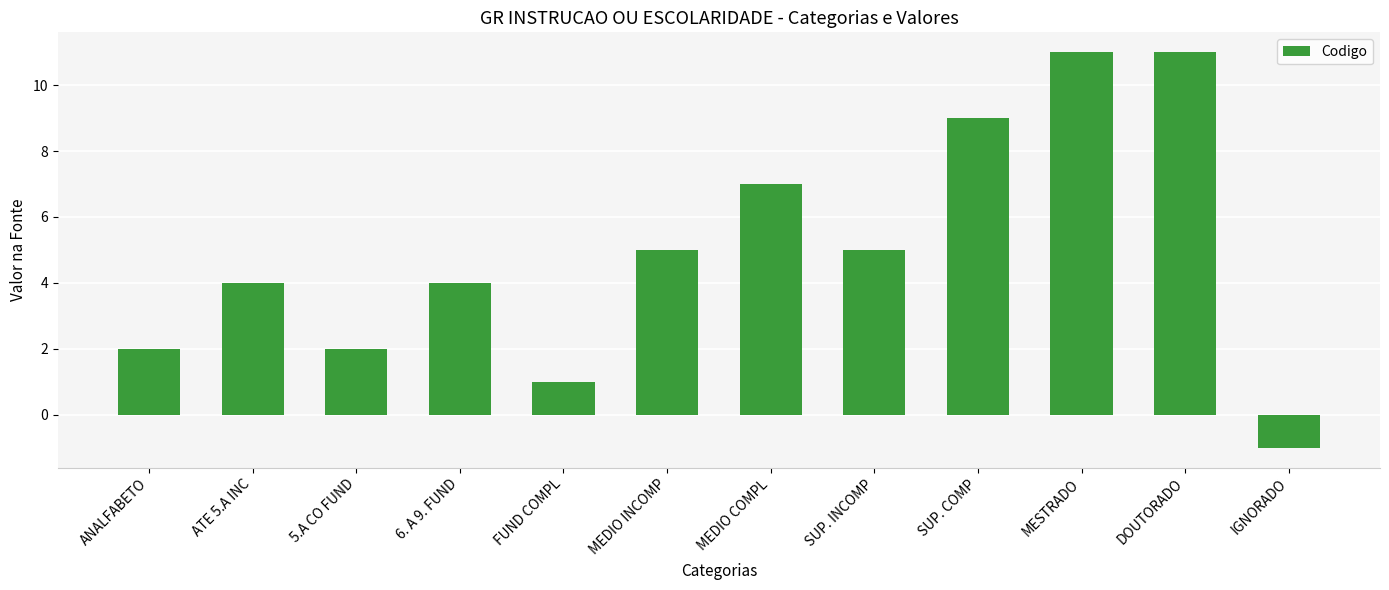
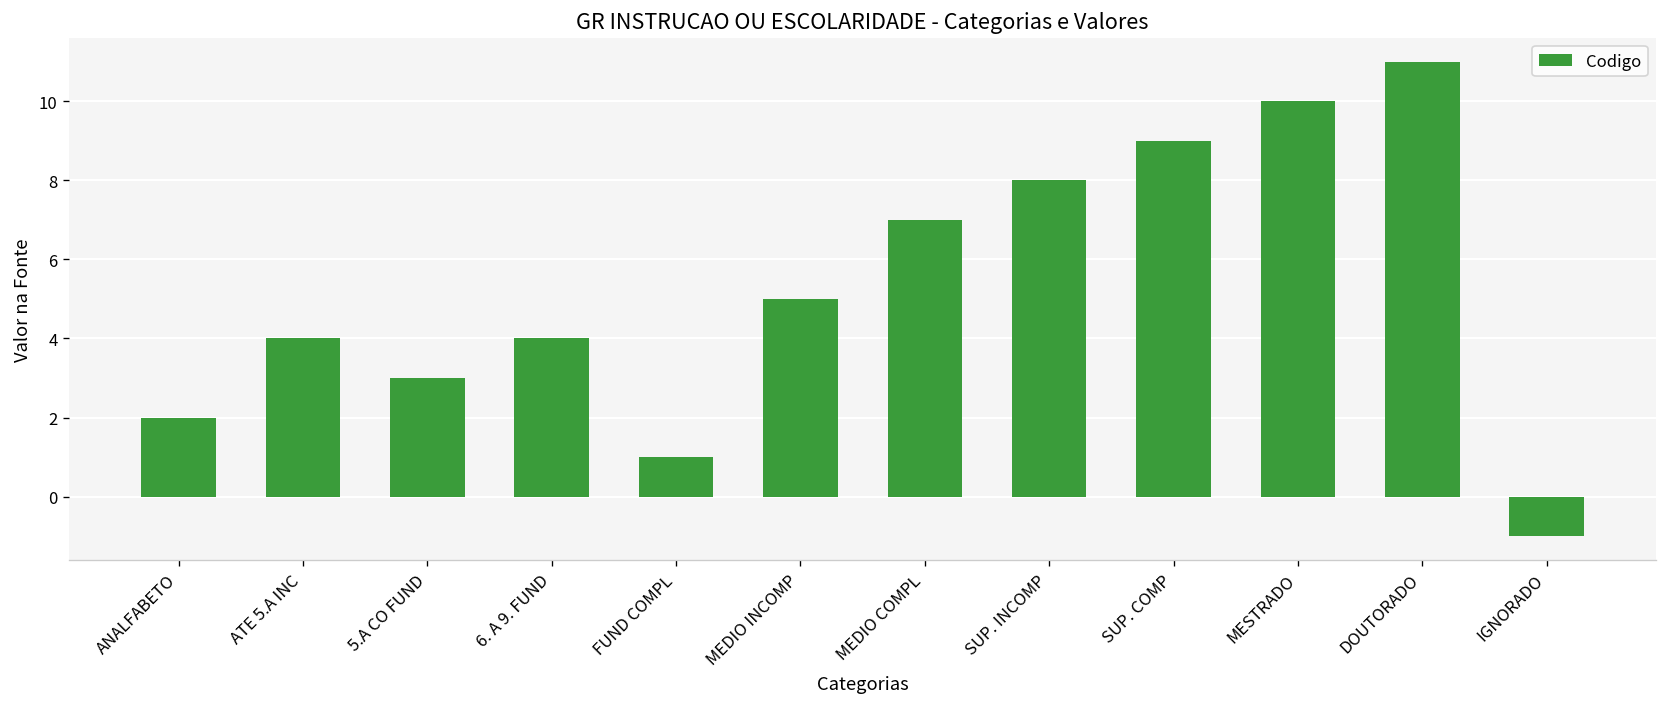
5.A CO FUND: 2 -> 3
SUP. INCOMP: 5 -> 8
MESTRADO: 11 -> 10
